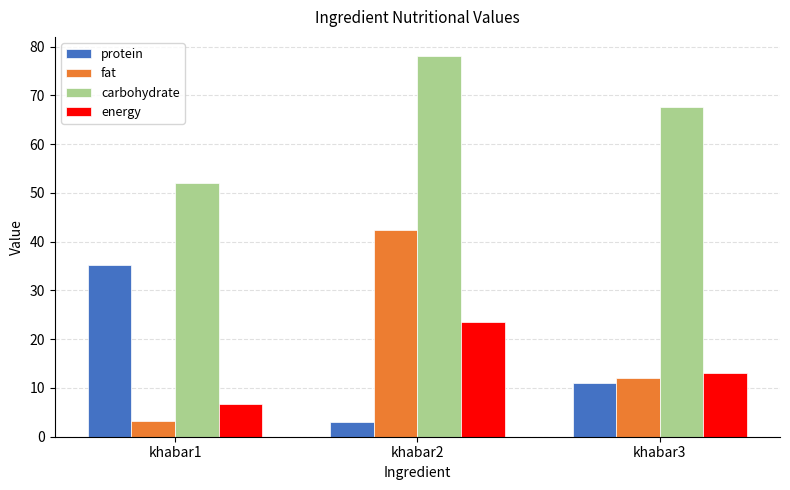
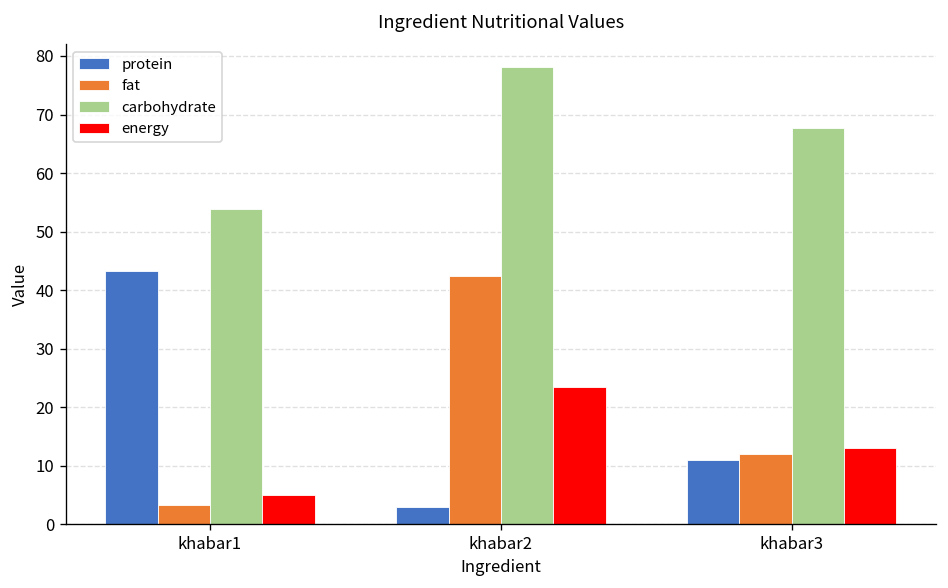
protein, khabar1: 35 -> 43
carbohydrate, khabar1: 52 -> 54
energy, khabar1: 7 -> 5
